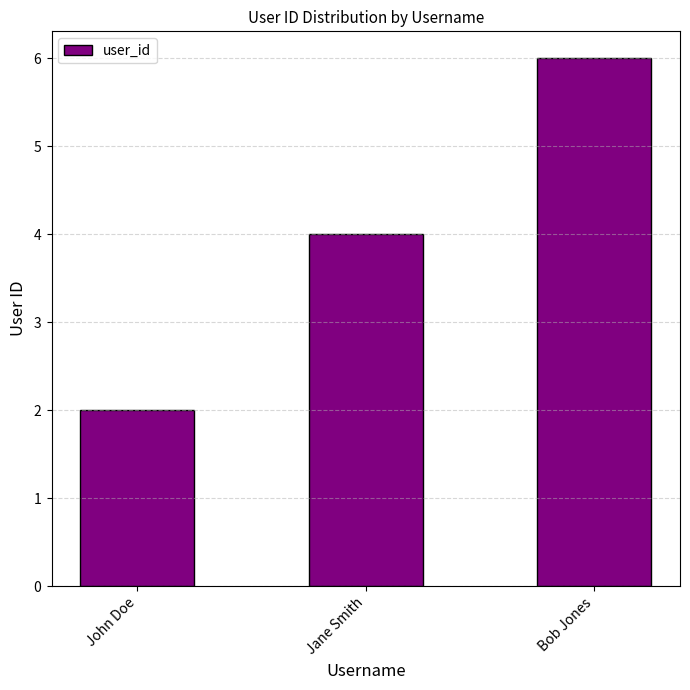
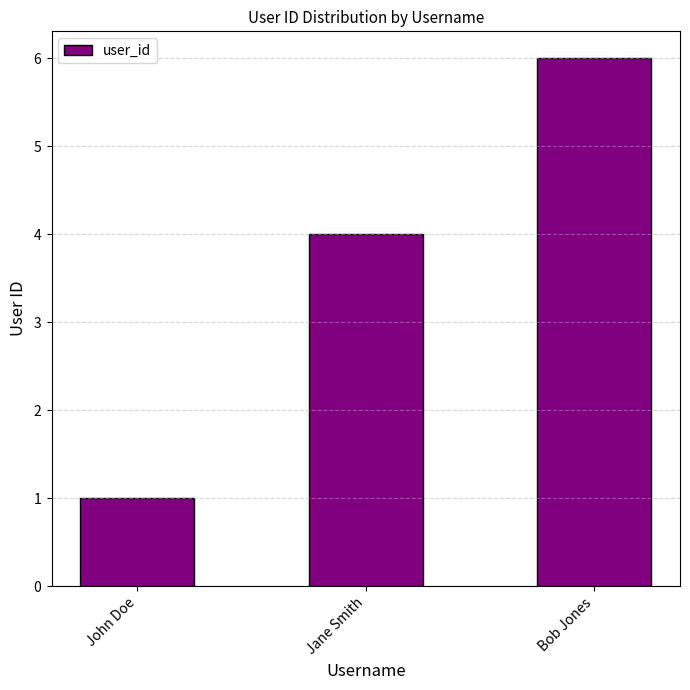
John Doe: 2 -> 1
